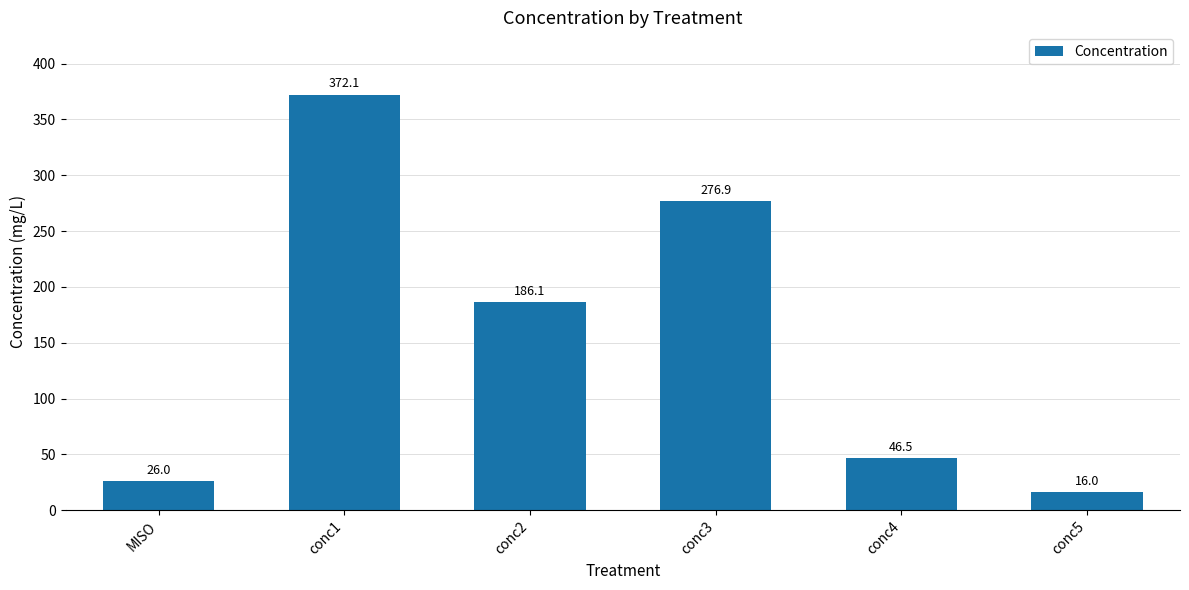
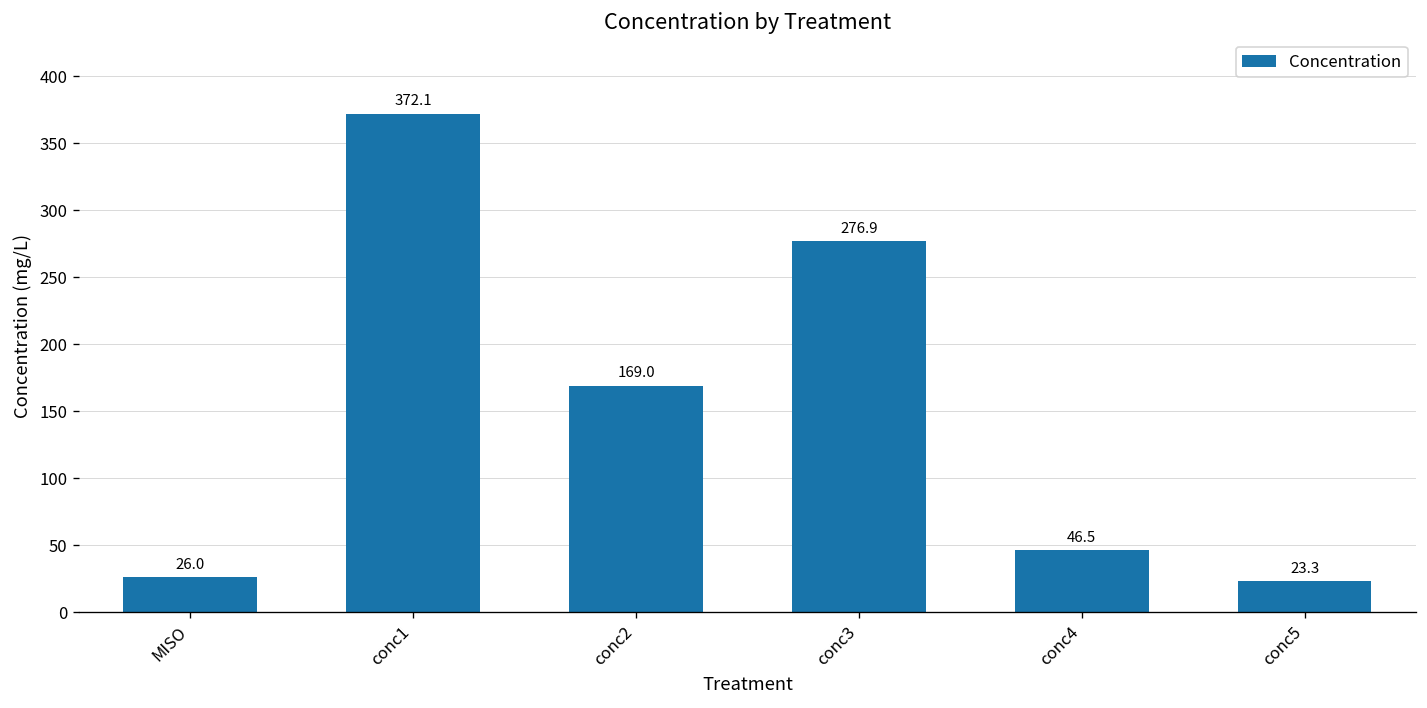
conc2: 186.1 -> 169.0
conc5: 16.0 -> 23.3
